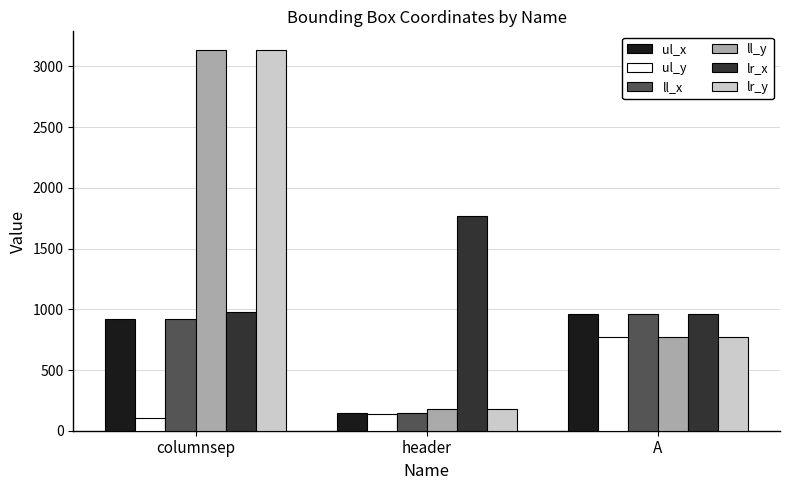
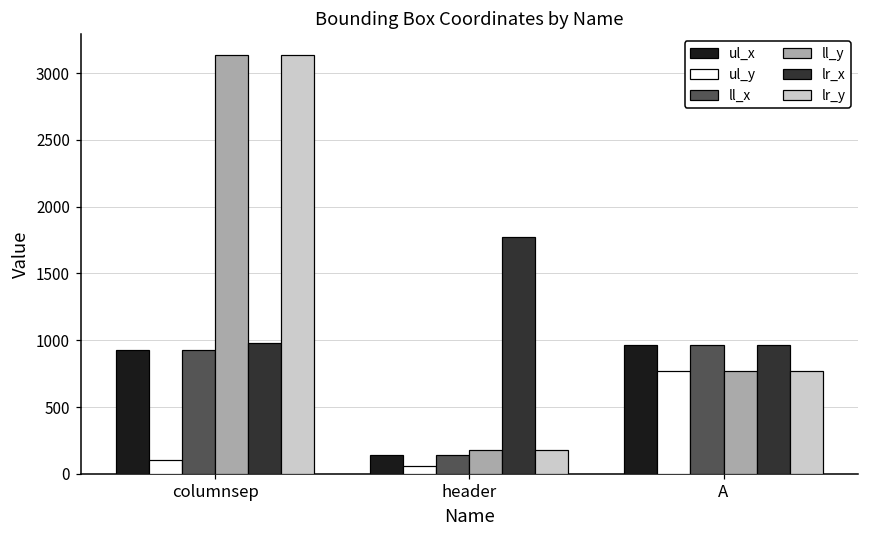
ul_y, header: 140 -> 60
